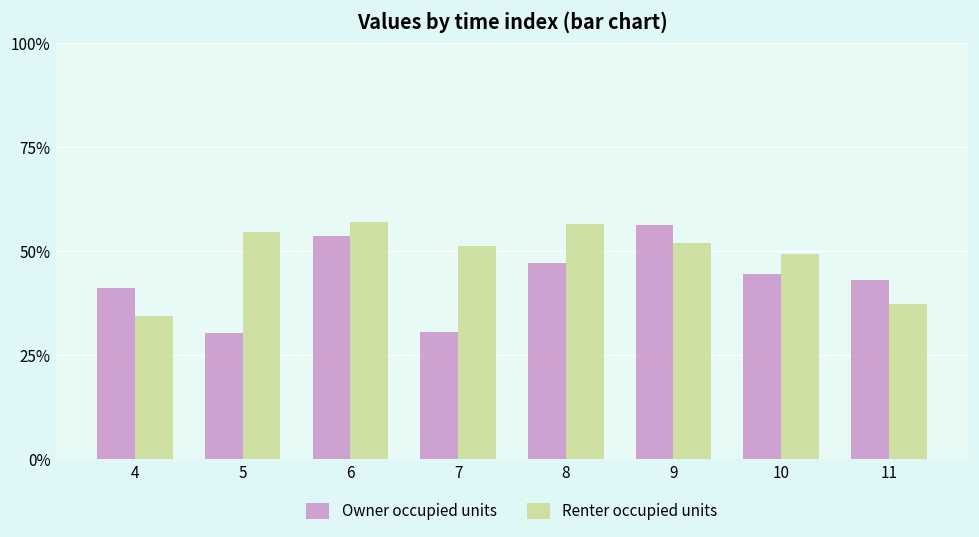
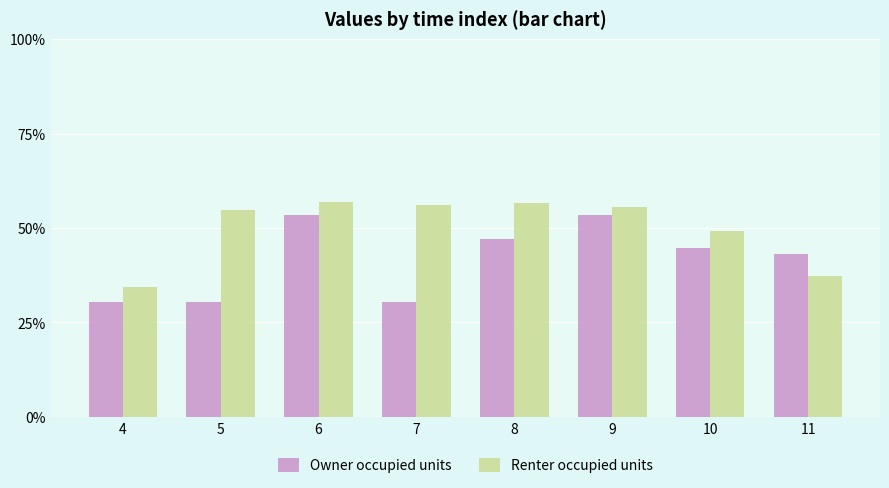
Owner occupied units, 4: 41% -> 30%
Renter occupied units, 7: 51% -> 56%
Owner occupied units, 9: 56% -> 54%
Renter occupied units, 9: 52% -> 56%
